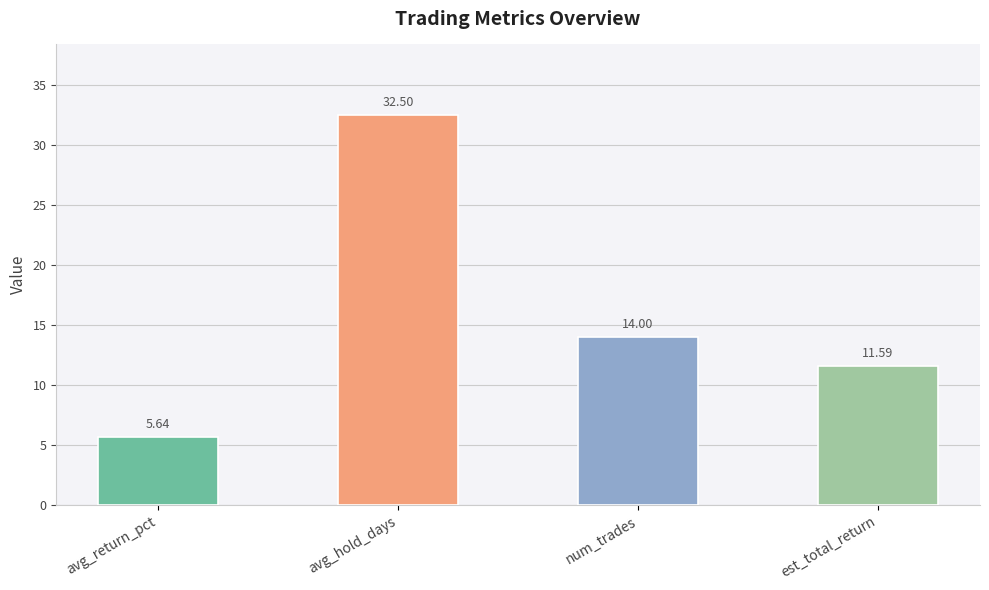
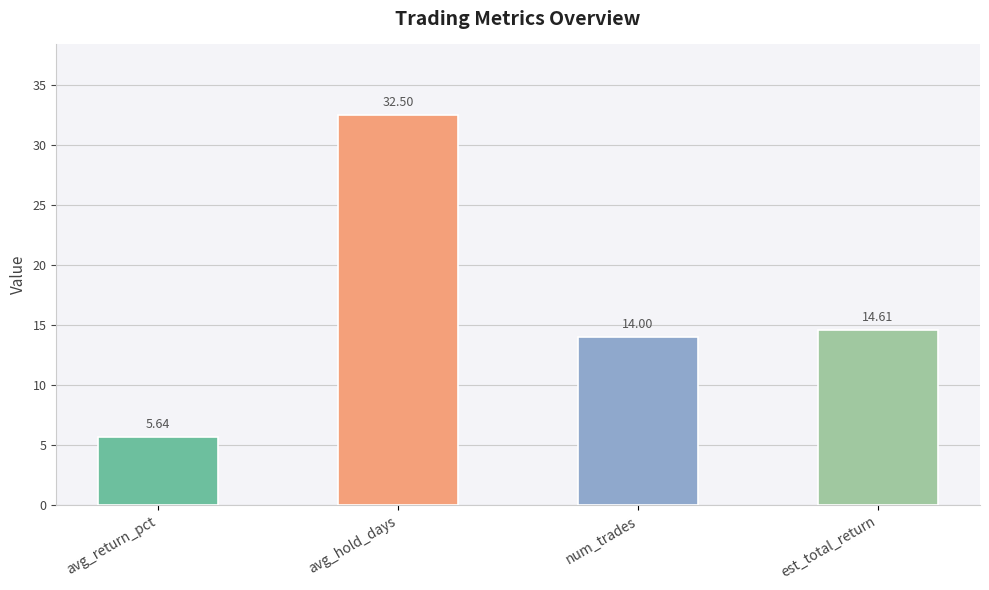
est_total_return: 11.59 -> 14.61
